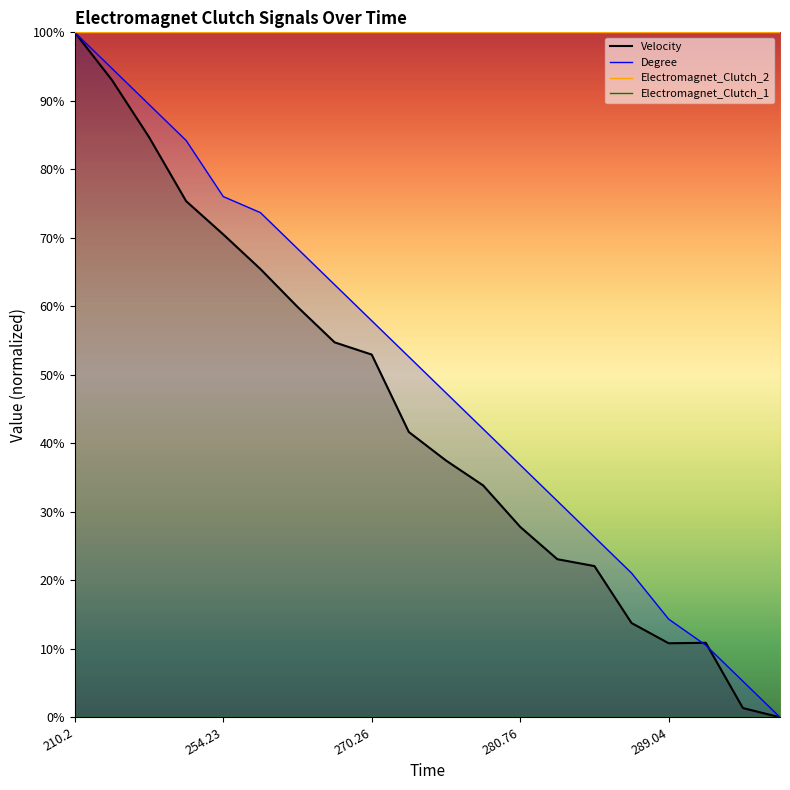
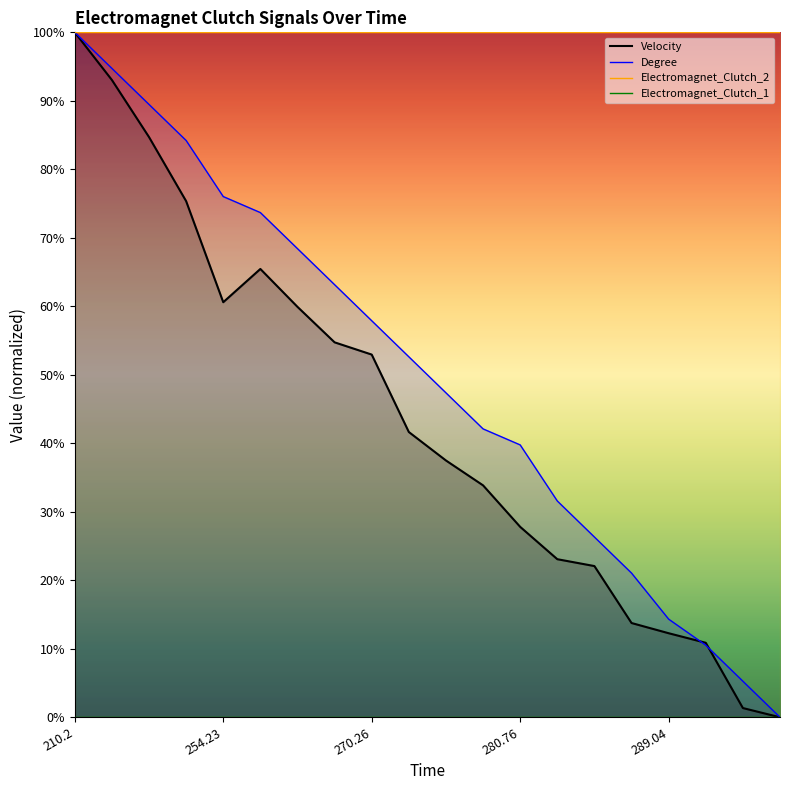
Velocity, 254.23: 70% -> 61%
Degree, 280.76: 37% -> 40%
Velocity, 289.04: 11% -> 12%
